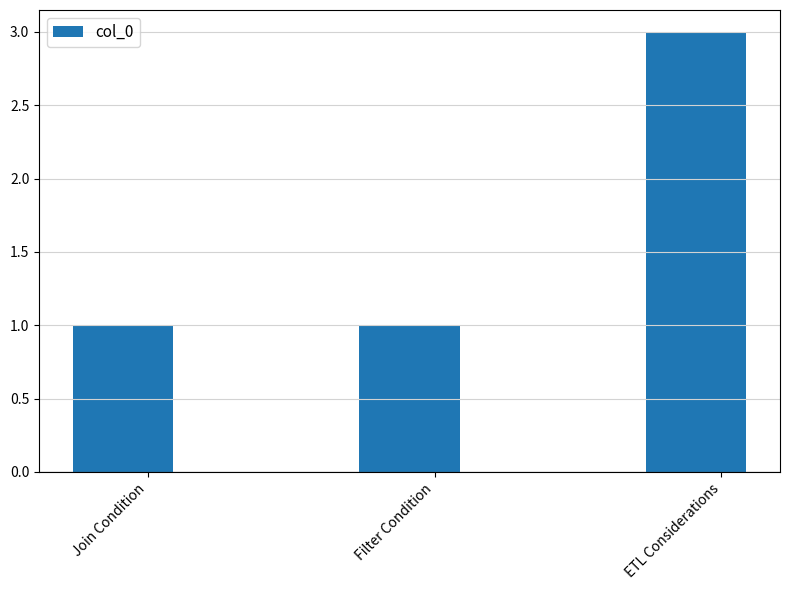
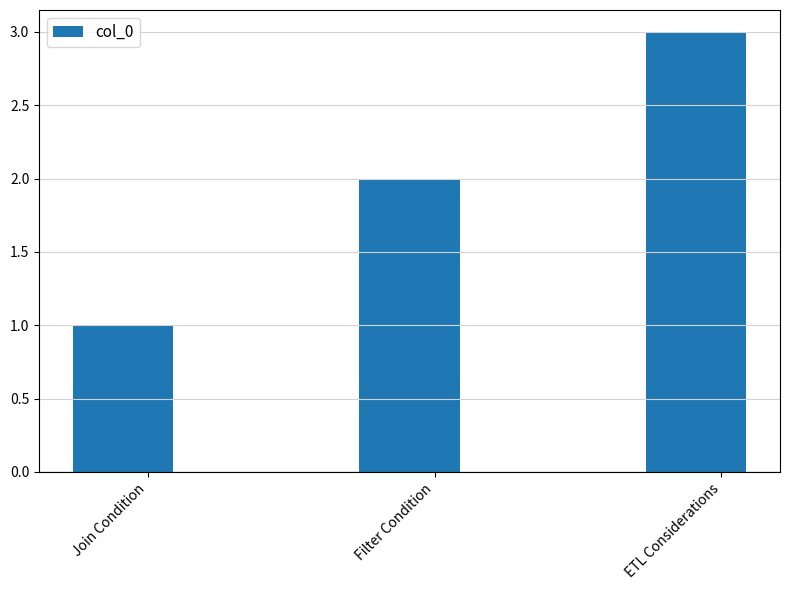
Filter Condition: 1 -> 2
